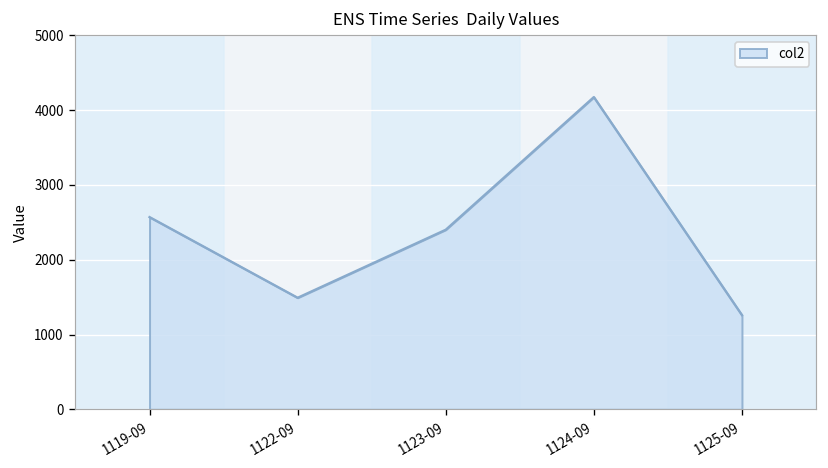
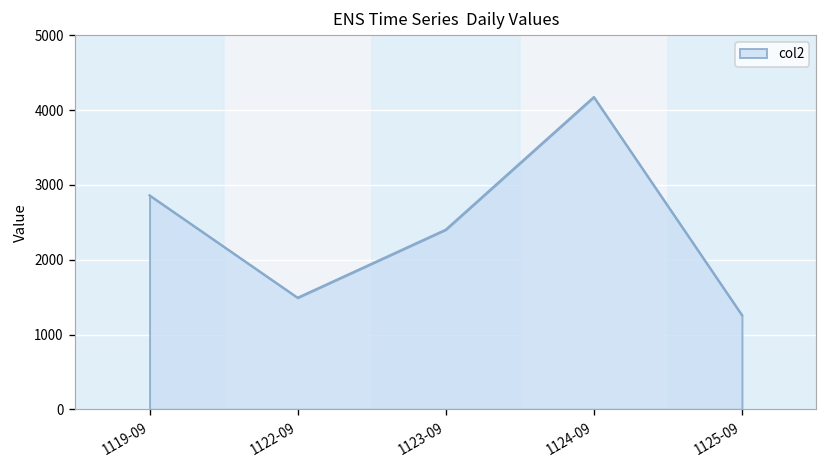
1119-09: 2600 -> 2900
